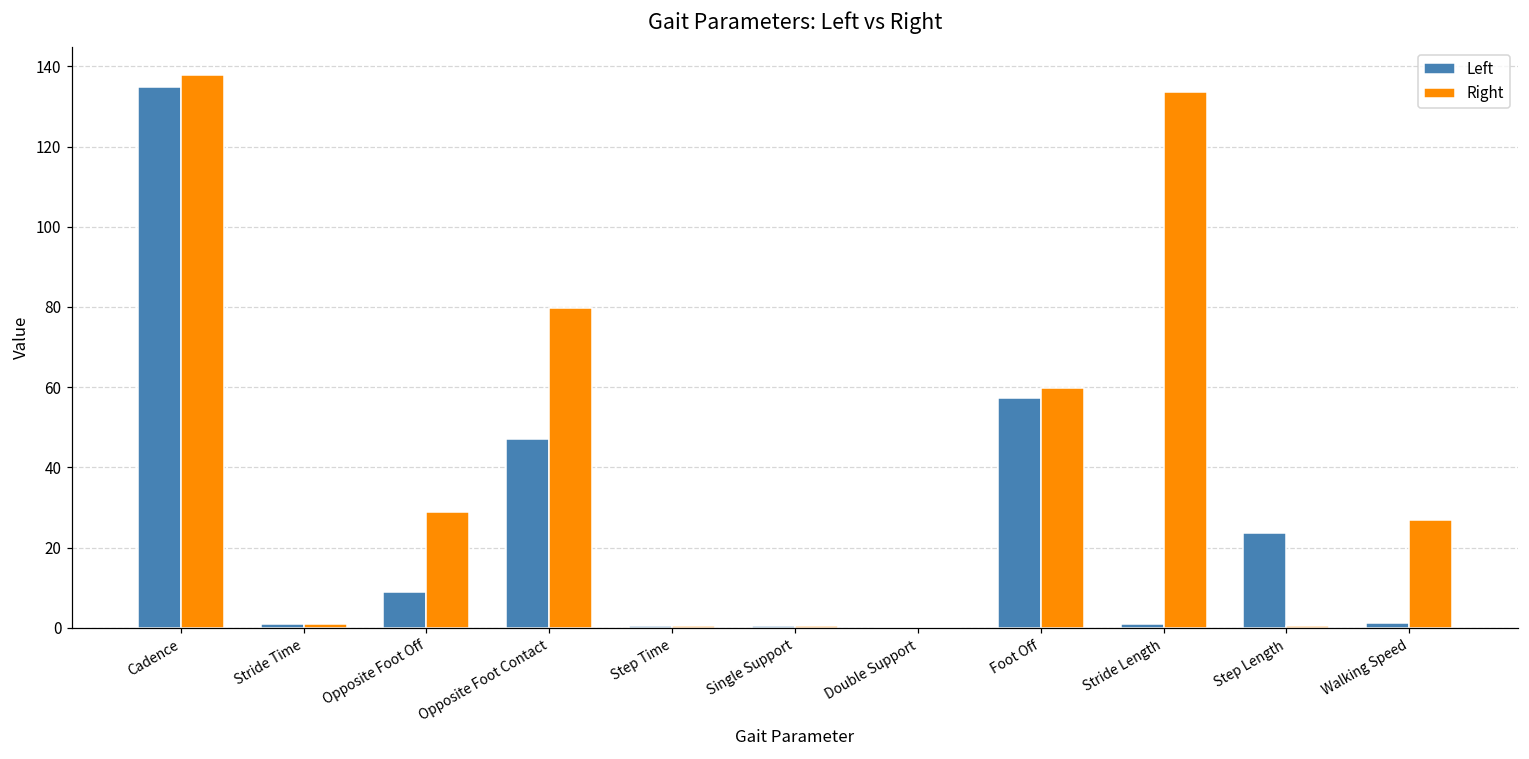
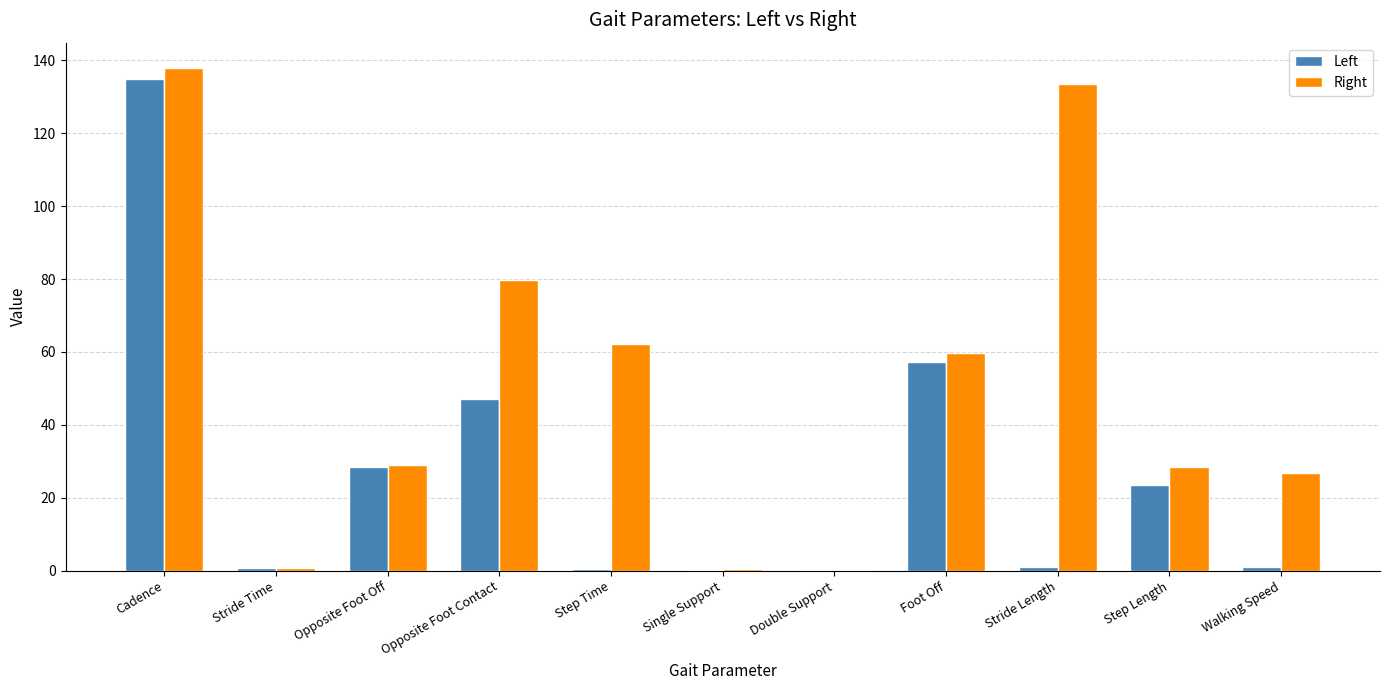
Left, Opposite Foot Off: 9 -> 28
Right, Step Time: 0 -> 62
Right, Step Length: 0 -> 29
